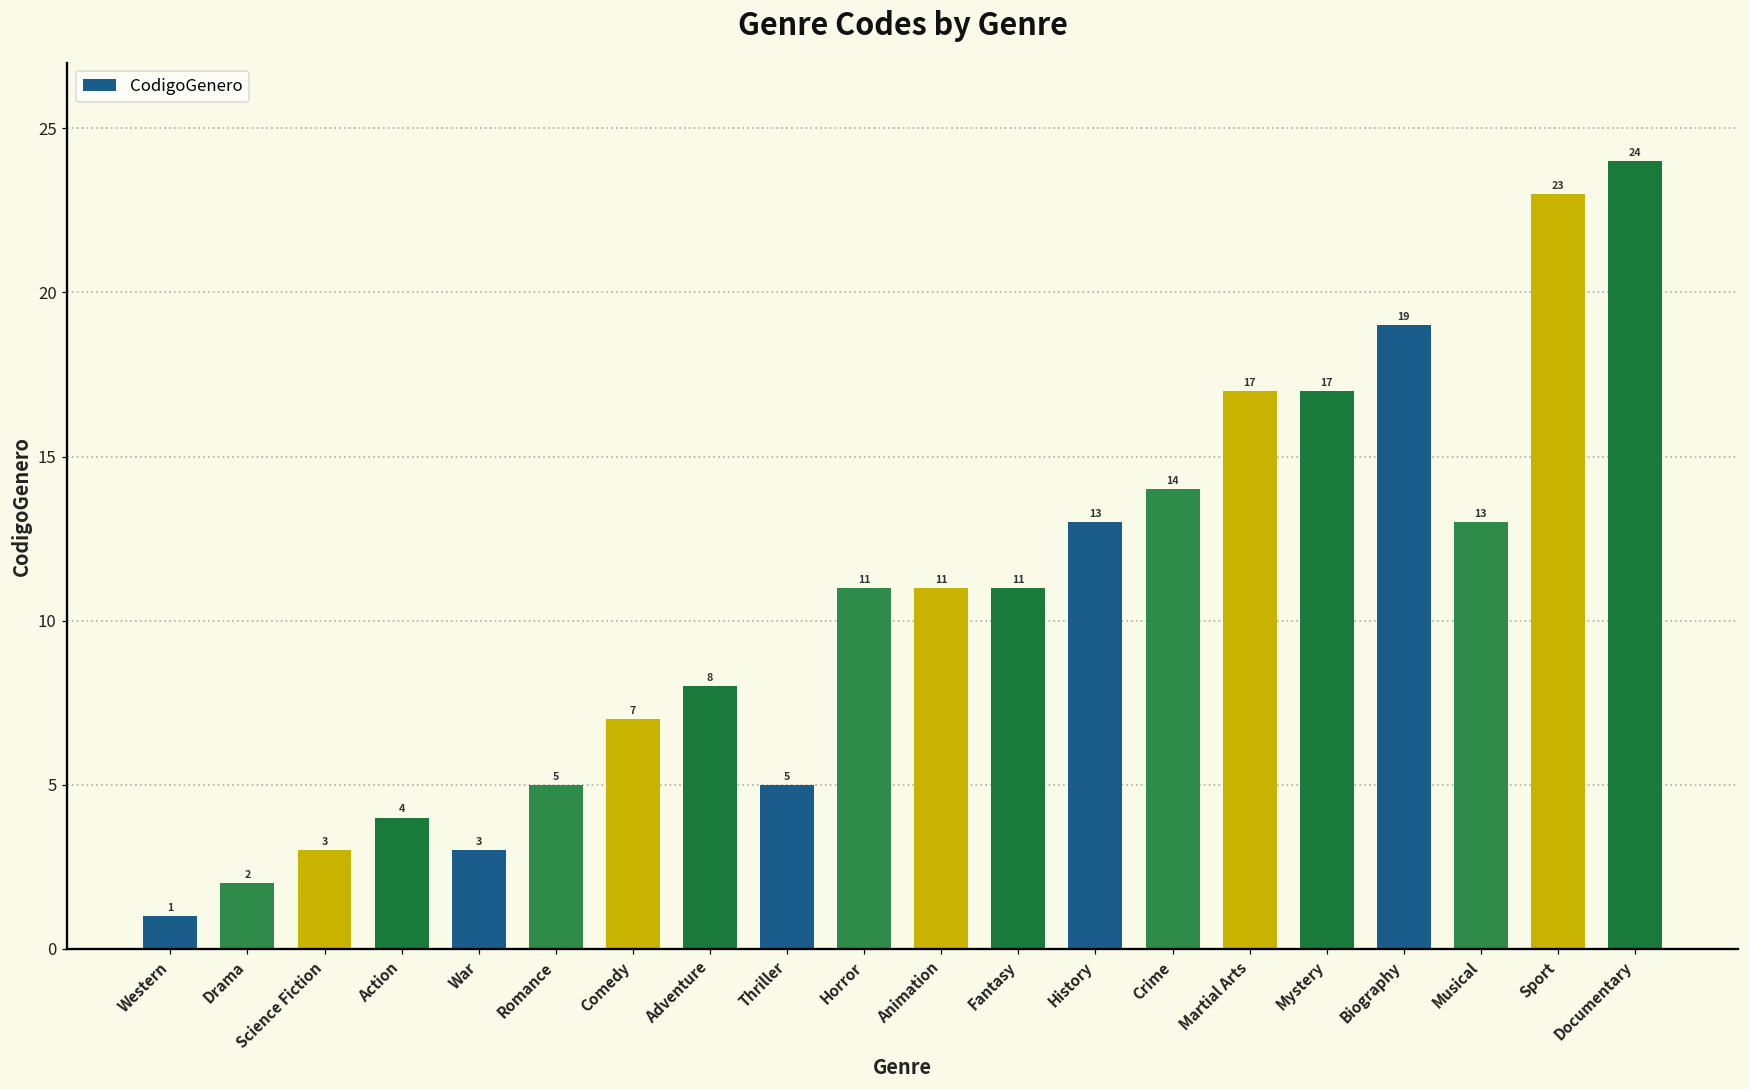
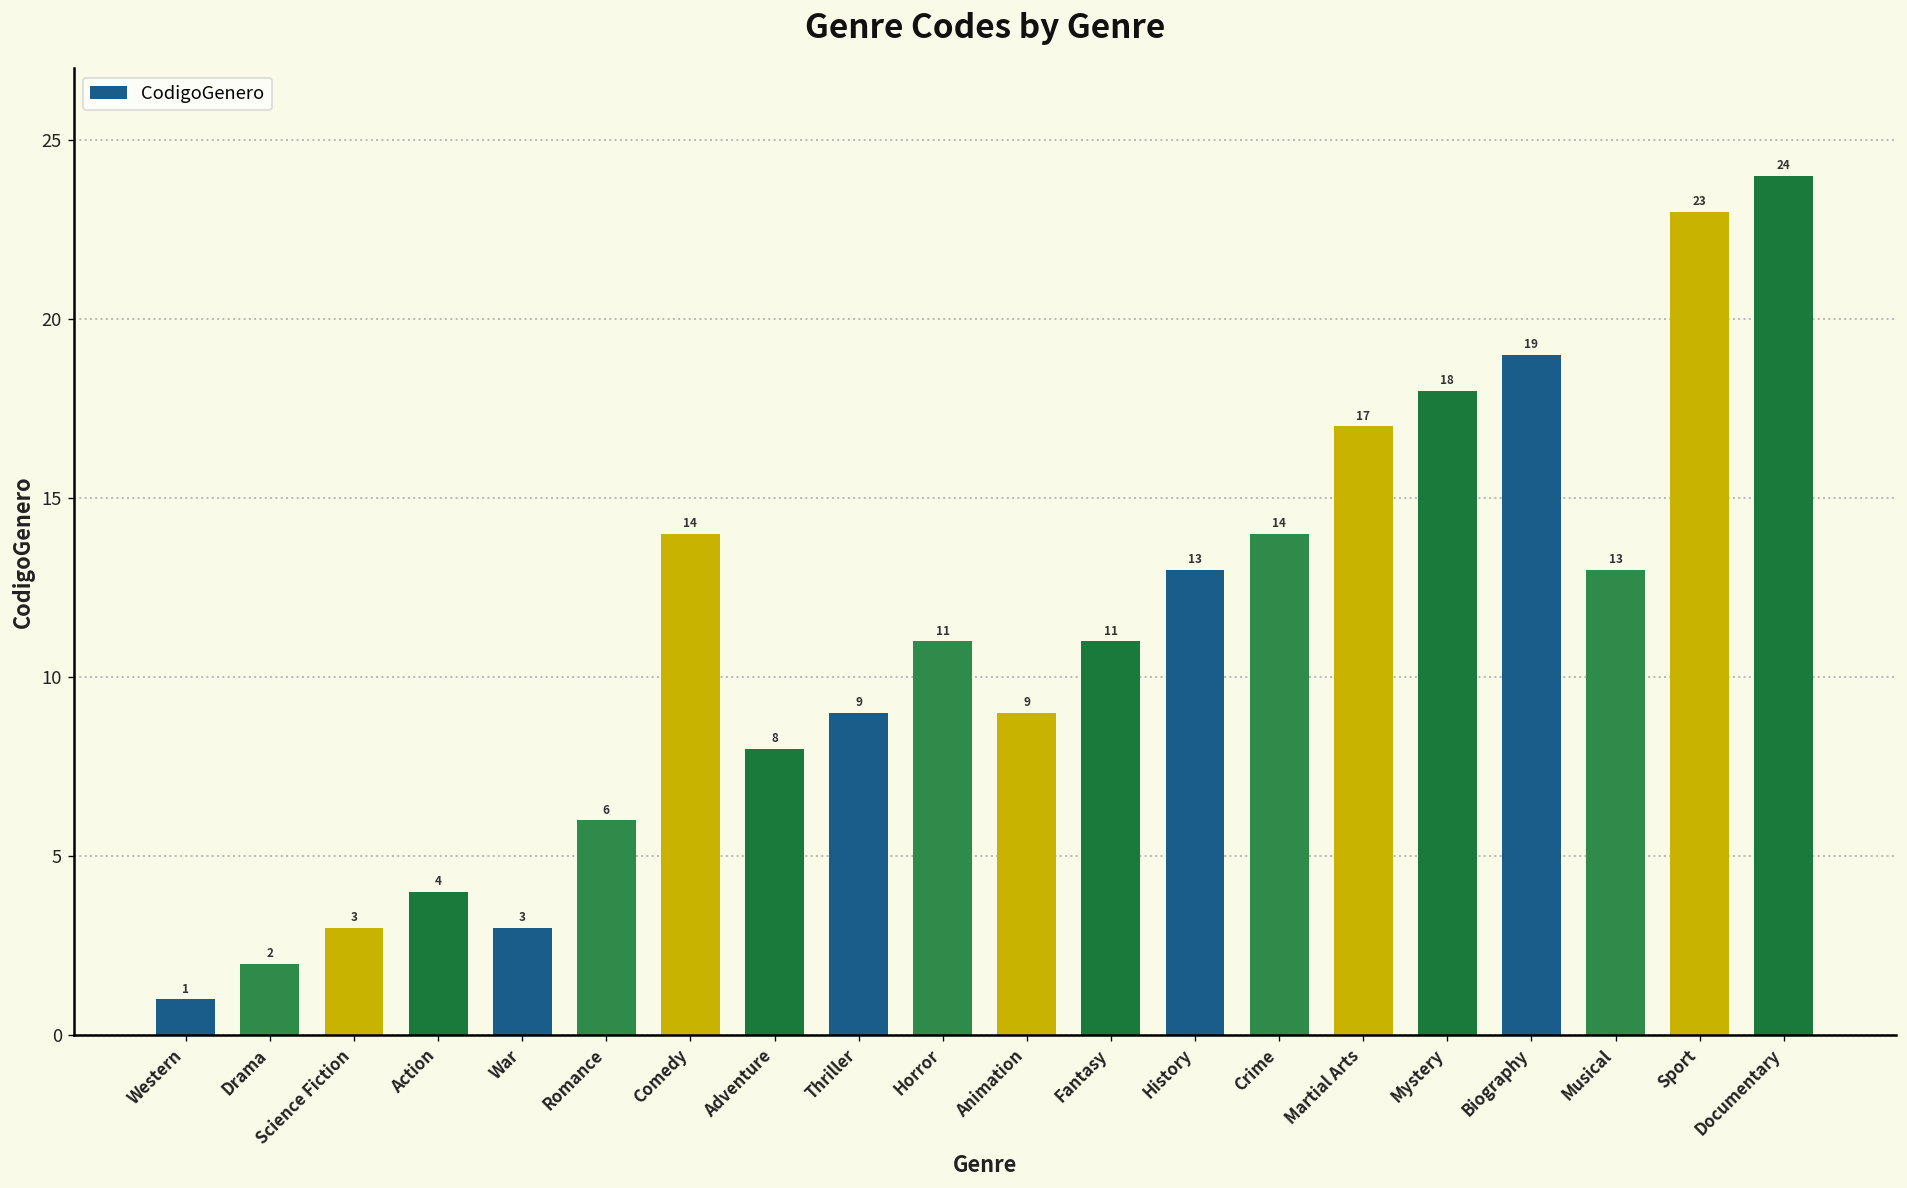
Romance: 5 -> 6
Comedy: 7 -> 14
Thriller: 5 -> 9
Animation: 11 -> 9
Mystery: 17 -> 18
